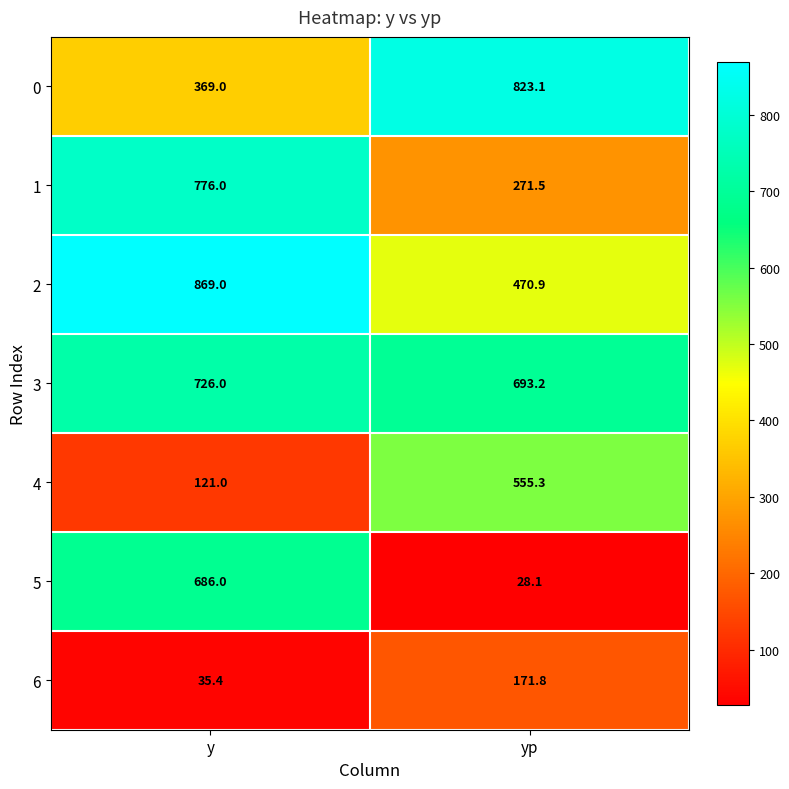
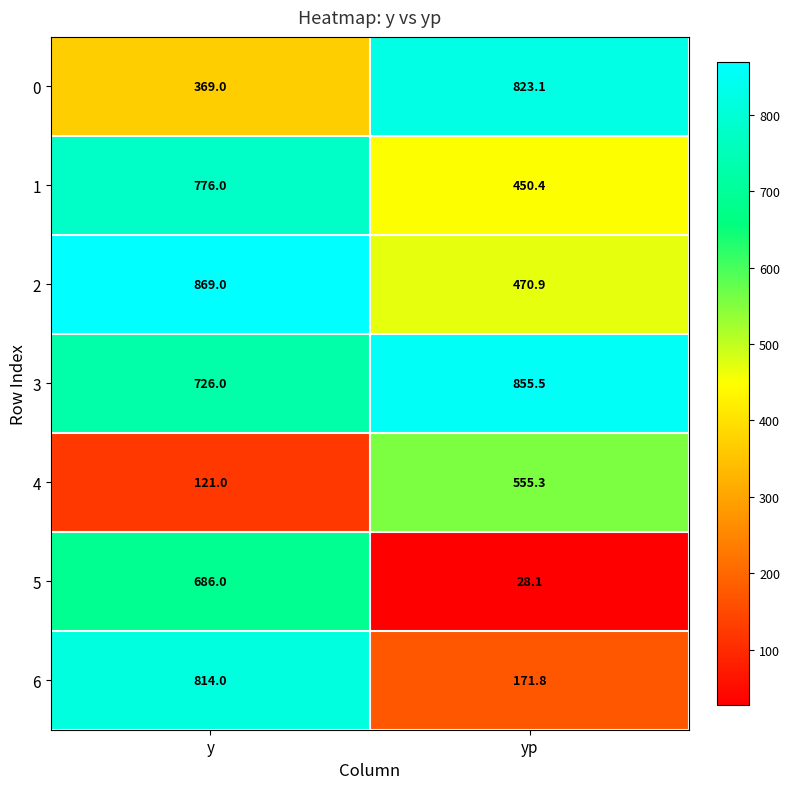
1, yp: 271.5 -> 450.4
3, yp: 693.2 -> 855.5
6, y: 35.4 -> 814.0
